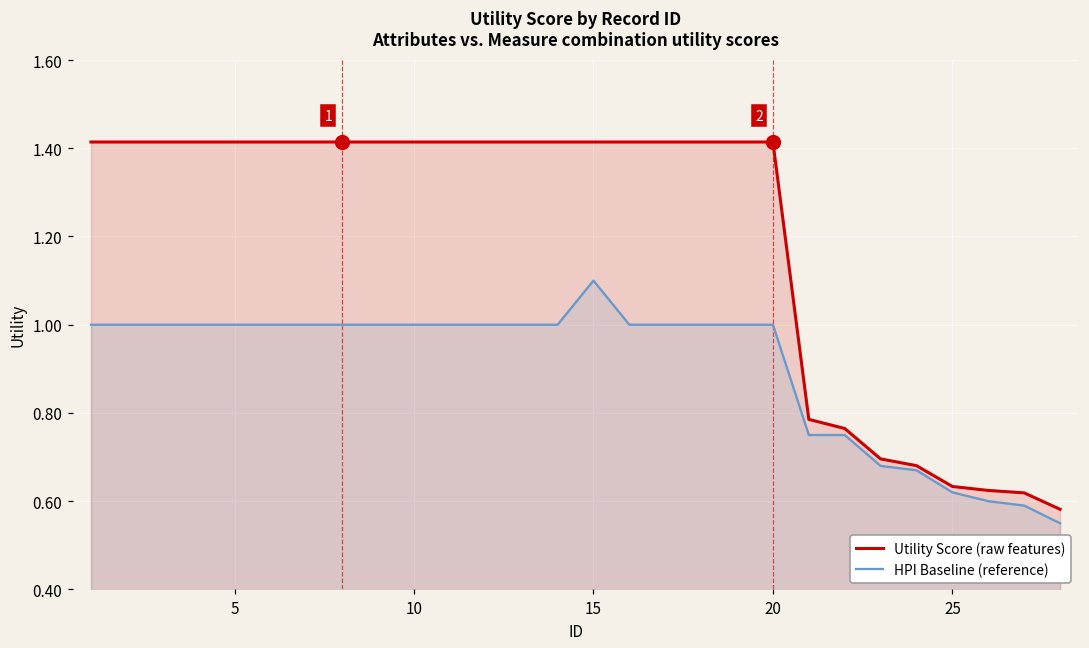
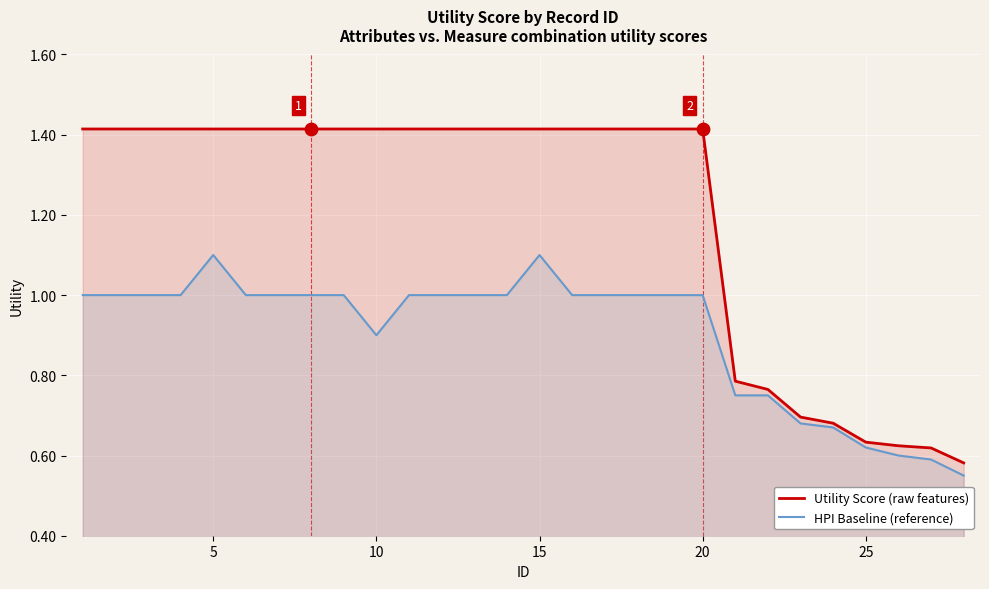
HPI Baseline (reference), 5: 1.0 -> 1.1
HPI Baseline (reference), 10: 1.0 -> 0.9
